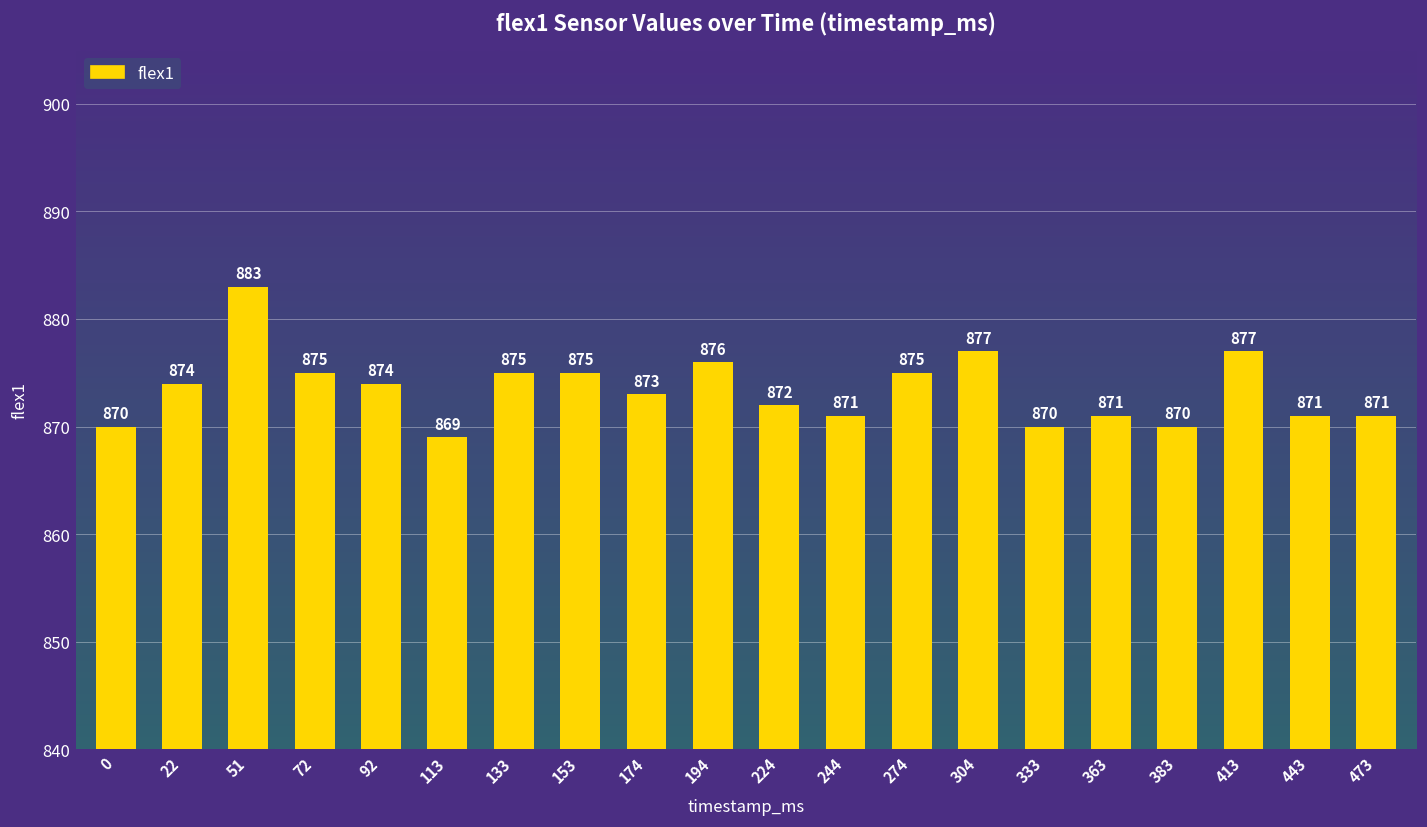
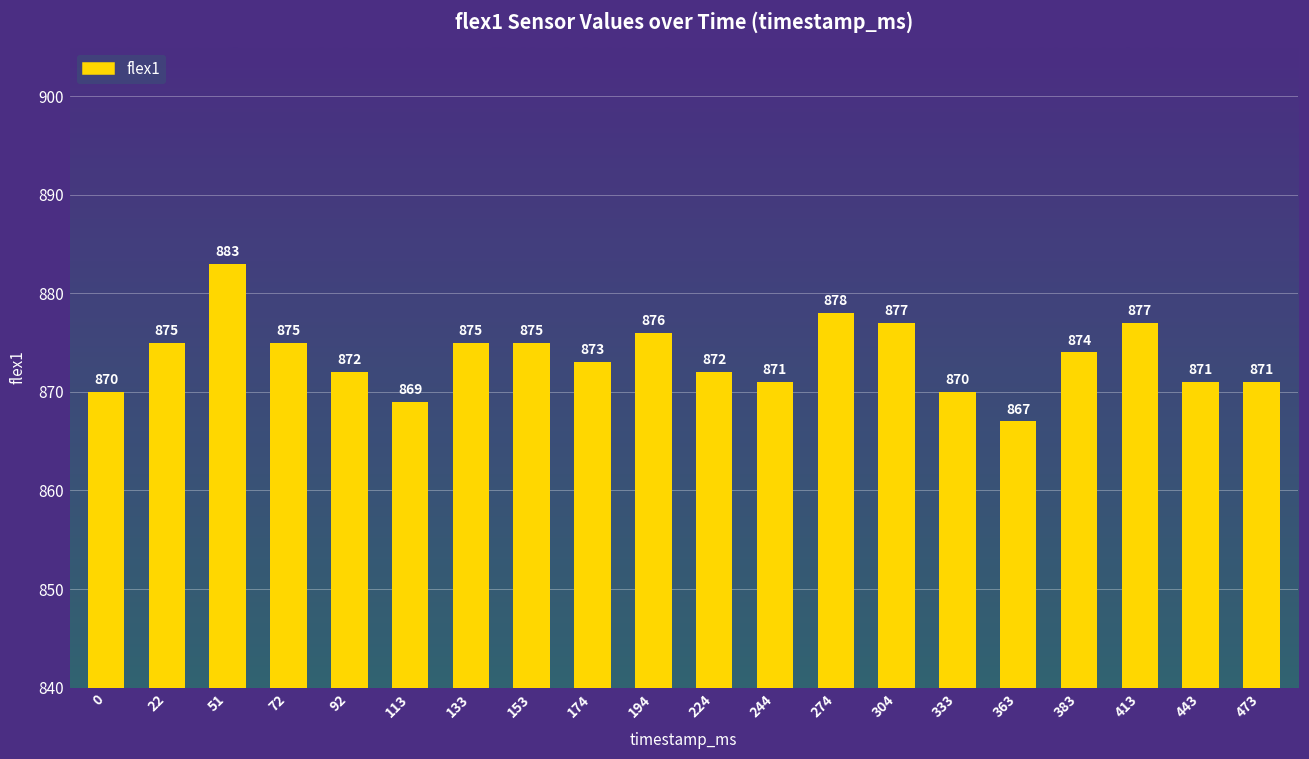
22: 874 -> 875
92: 874 -> 872
274: 875 -> 878
363: 871 -> 867
383: 870 -> 874
